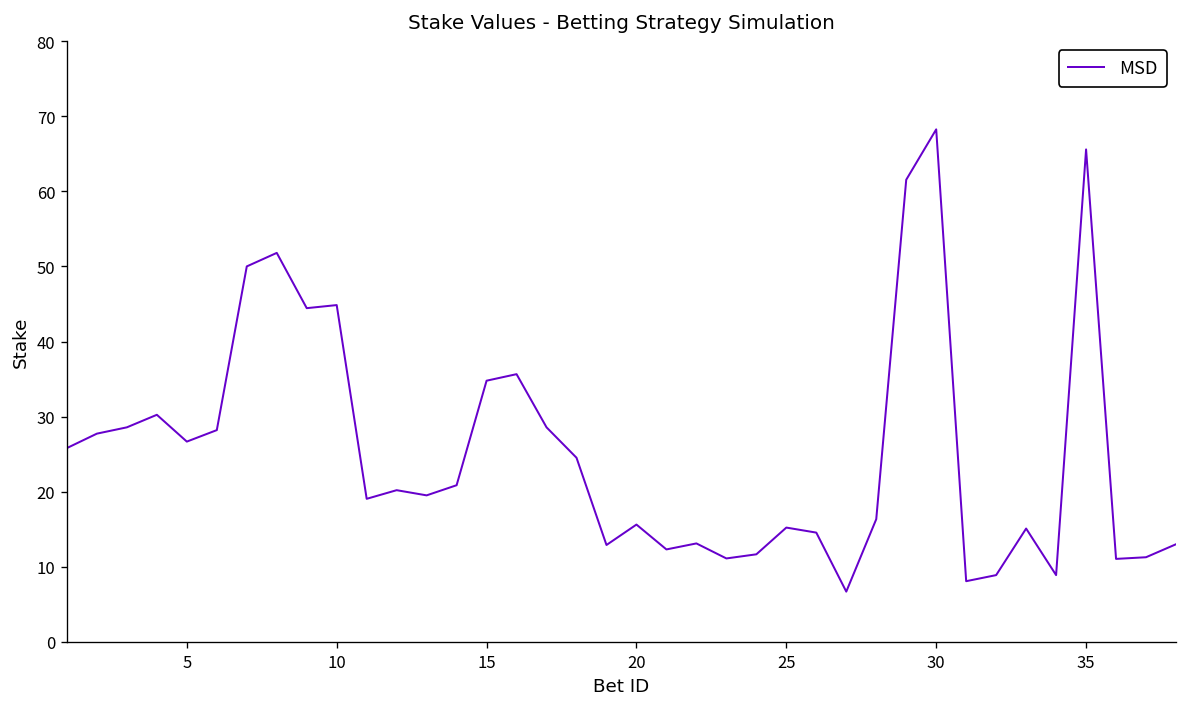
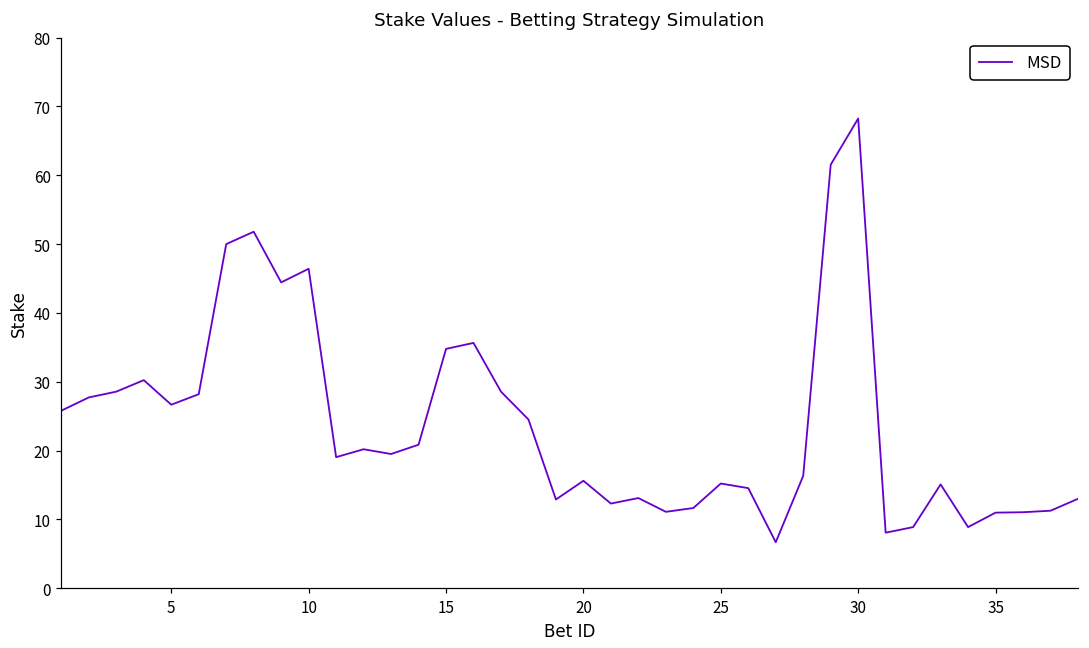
10: 45 -> 46
35: 66 -> 11
